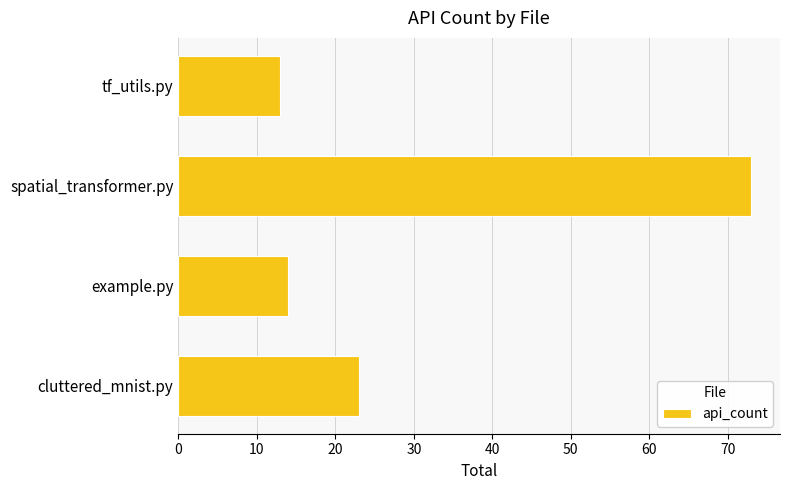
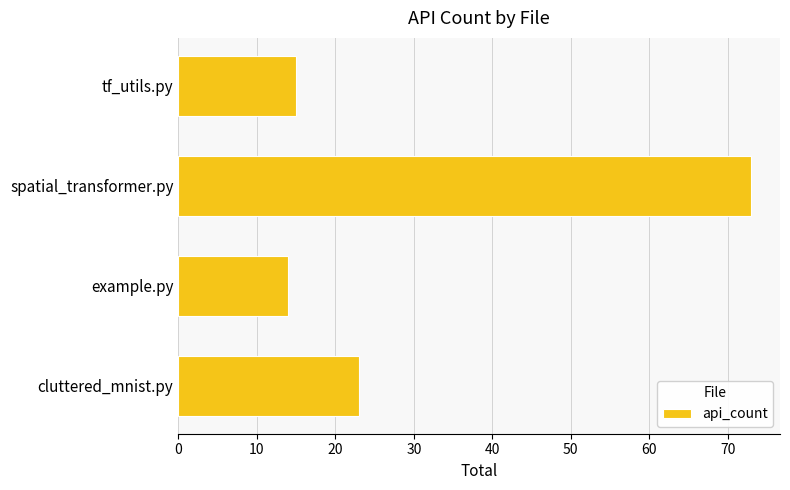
tf_utils.py: 13 -> 15
